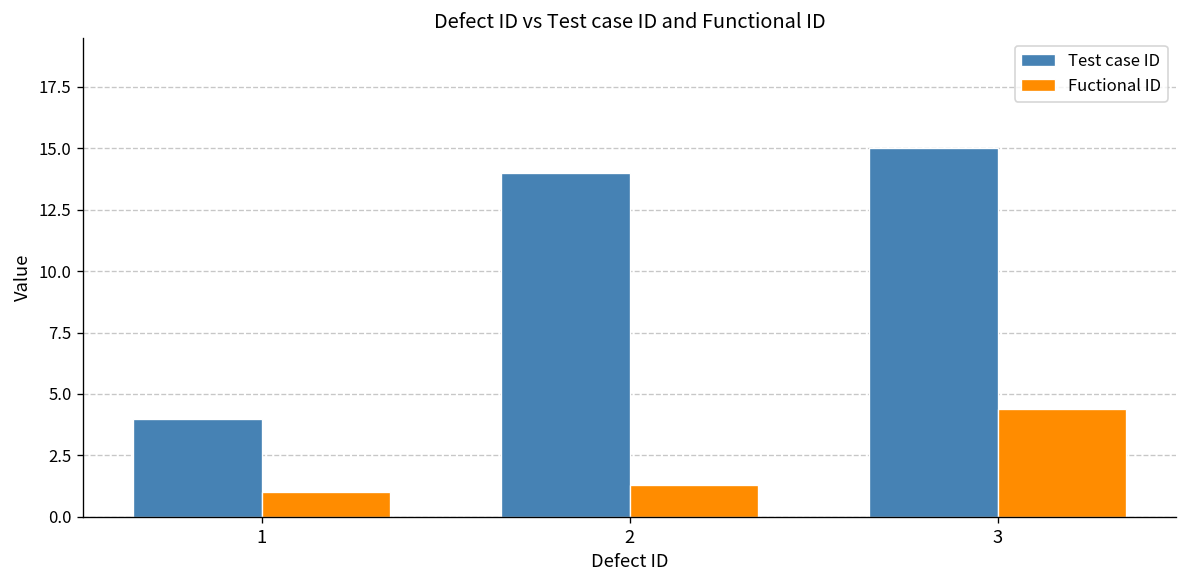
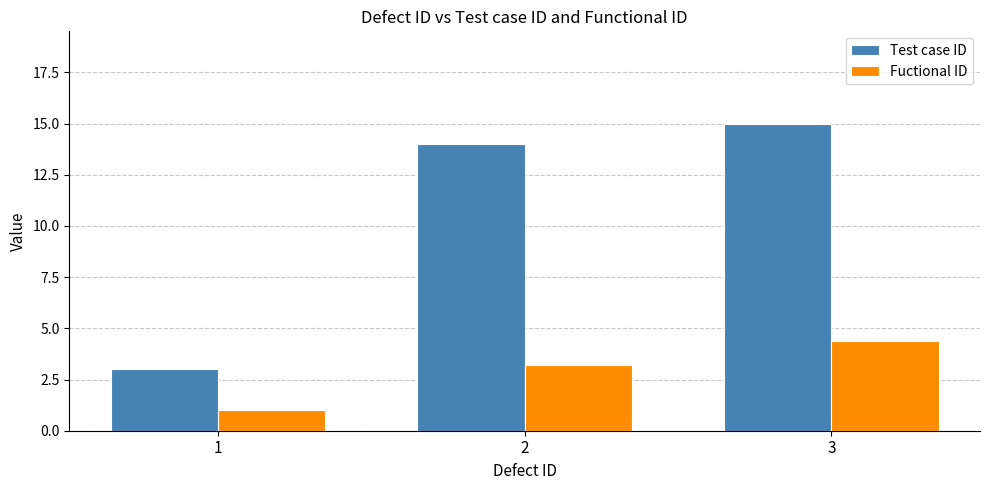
Test case ID, 1: 4 -> 3
Fuctional ID, 2: 1.3 -> 3.2
